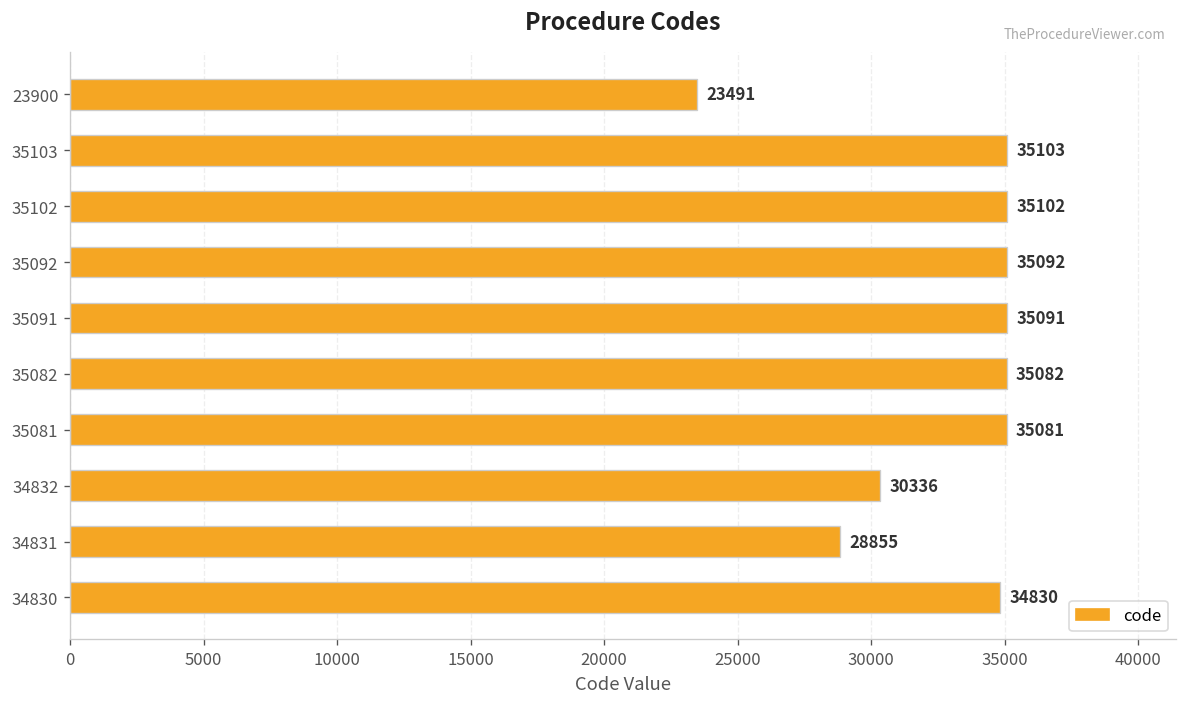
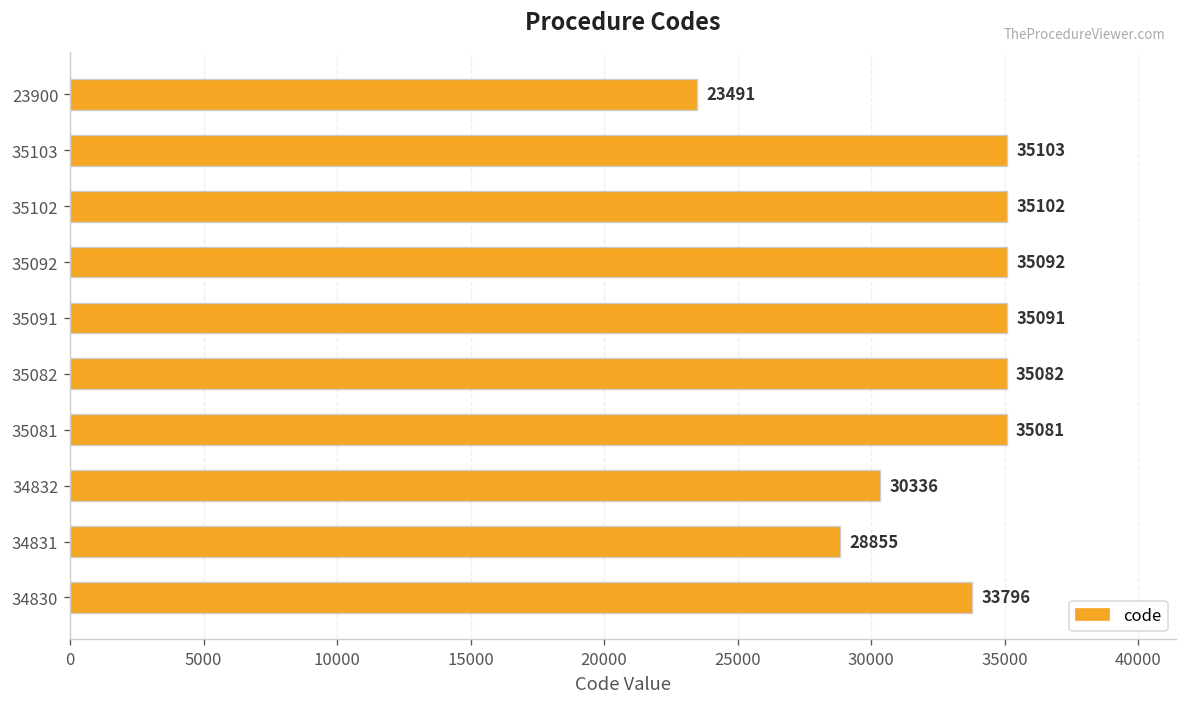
34830: 34830 -> 33796
